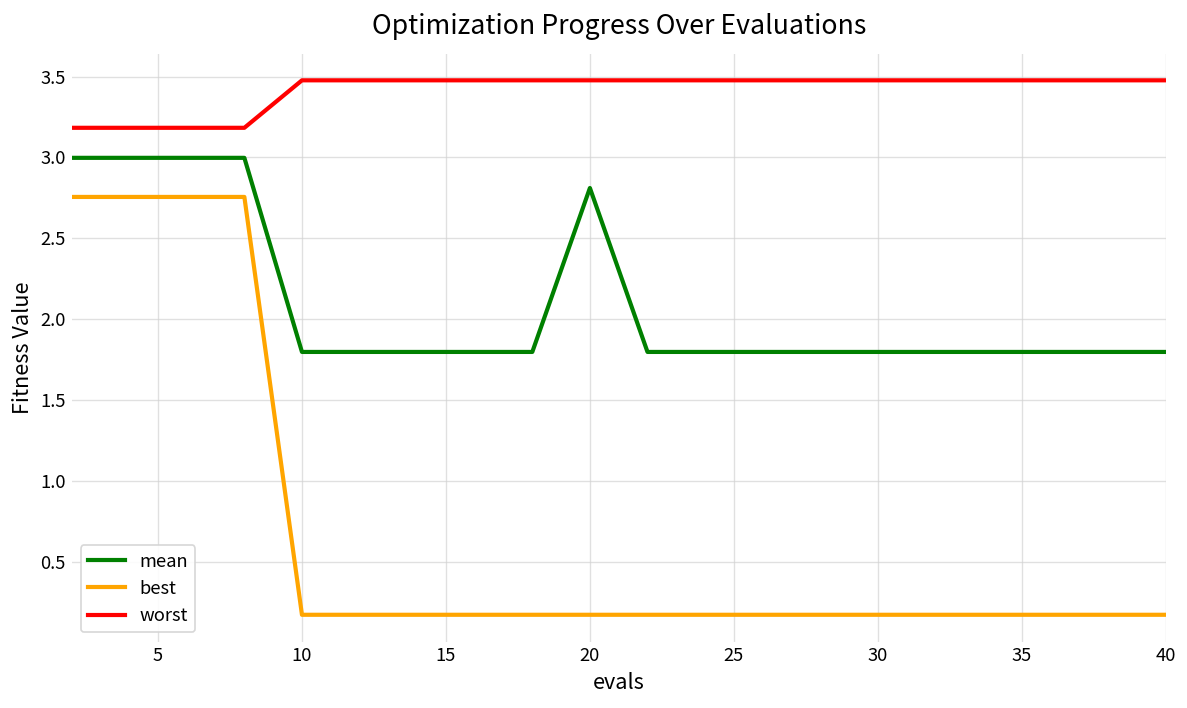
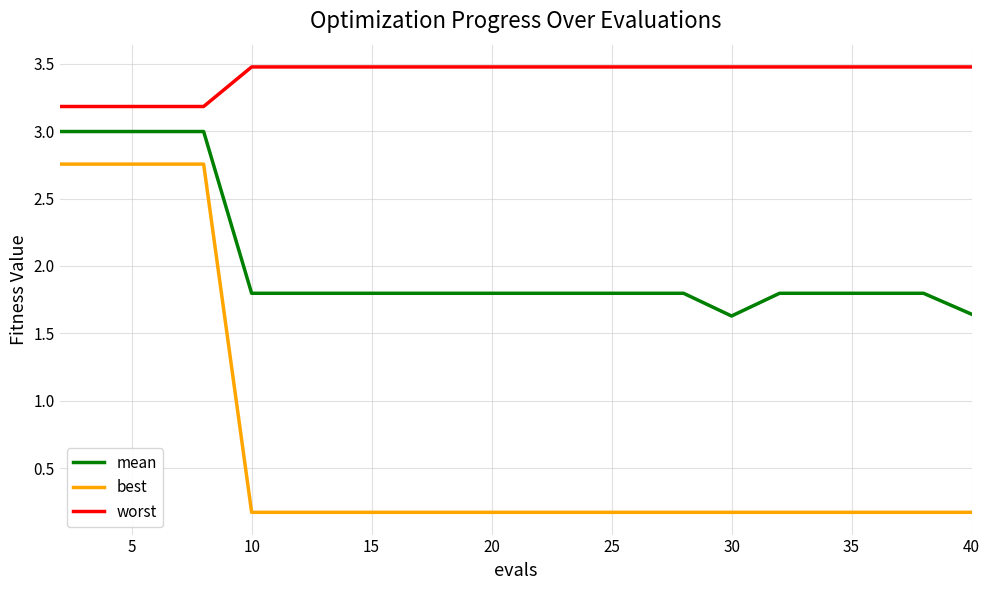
mean, 20: 2.81 -> 1.80
mean, 30: 1.80 -> 1.63
mean, 40: 1.80 -> 1.64
